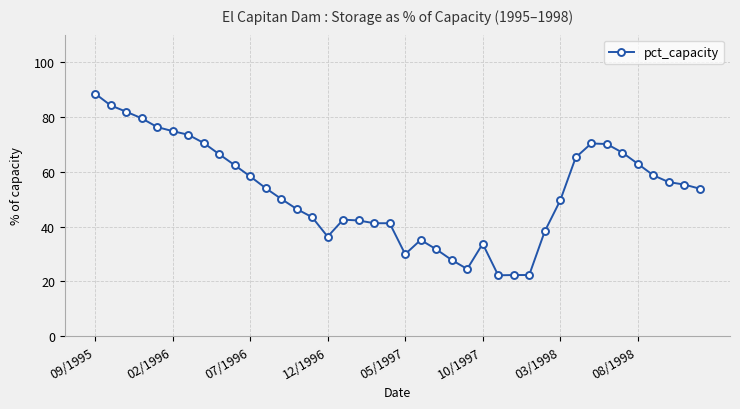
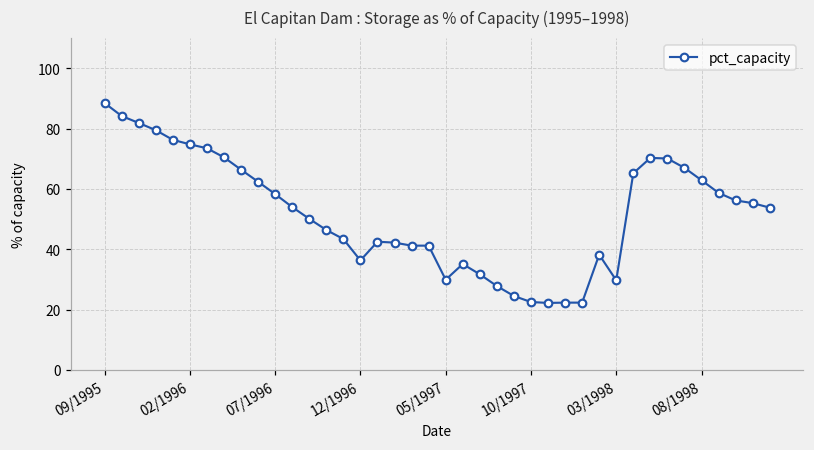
10/1997: 34 -> 23
03/1998: 50 -> 30
